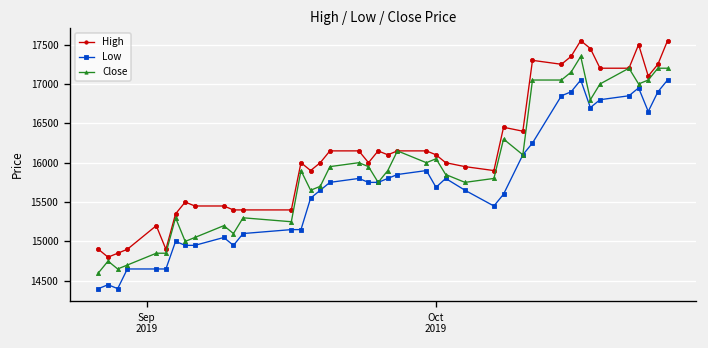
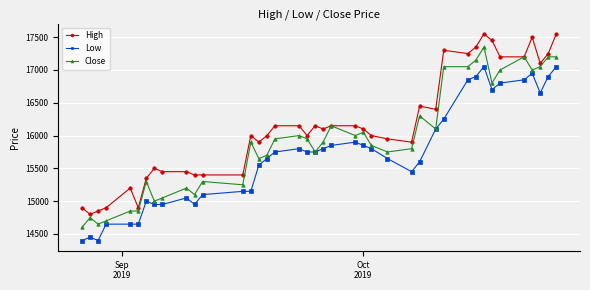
Low, Oct 2019: 15700 -> 15900
